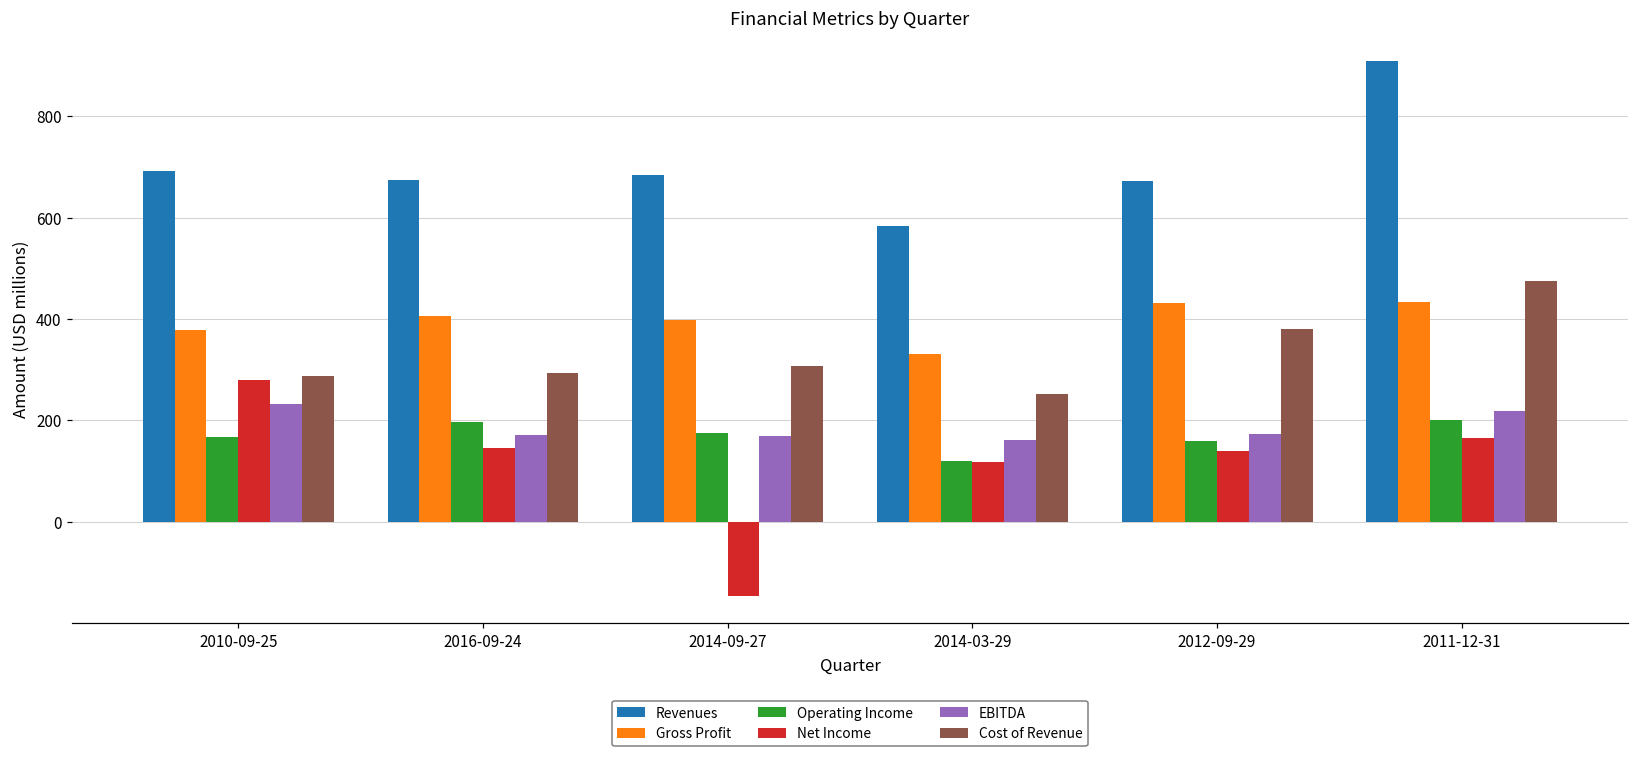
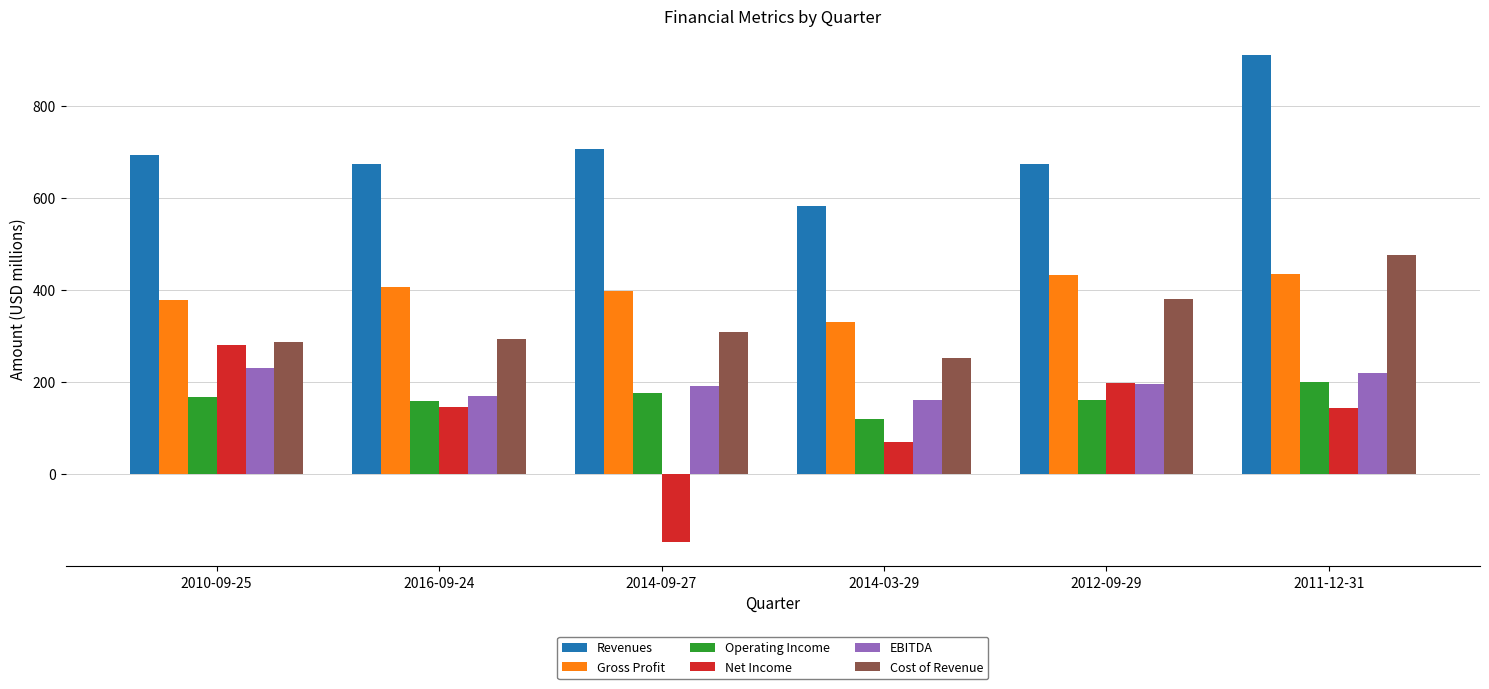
Operating Income, 2016-09-24: 200 -> 160
Revenues, 2014-09-27: 690 -> 710
EBITDA, 2014-09-27: 170 -> 190
Net Income, 2014-03-29: 120 -> 70
Net Income, 2012-09-29: 140 -> 200
EBITDA, 2012-09-29: 170 -> 200
Net Income, 2011-12-31: 170 -> 140
